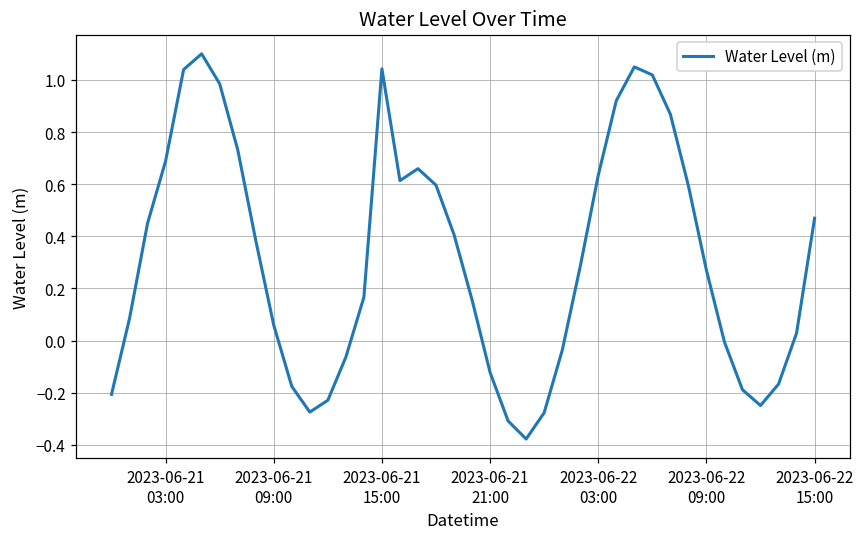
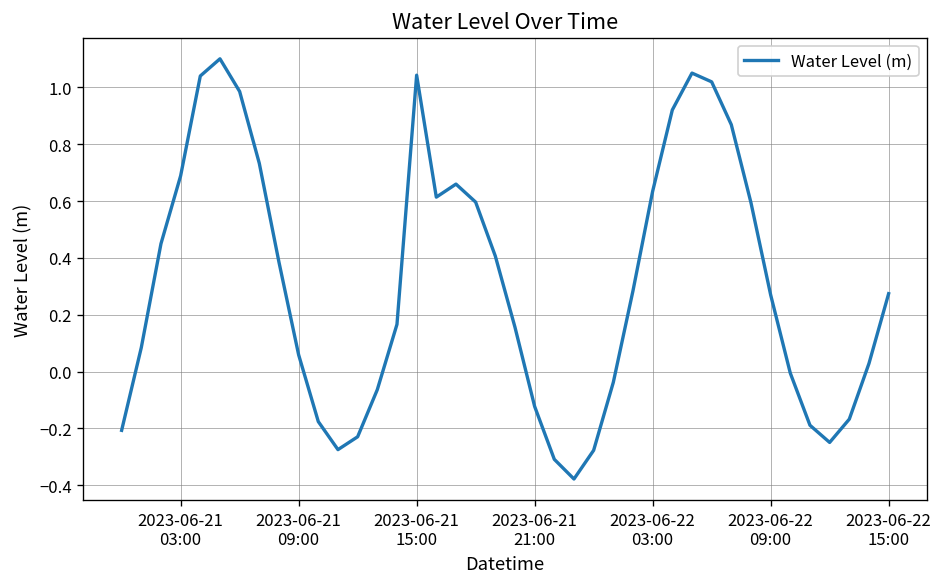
2023-06-22 15:00: 0.47 -> 0.27
